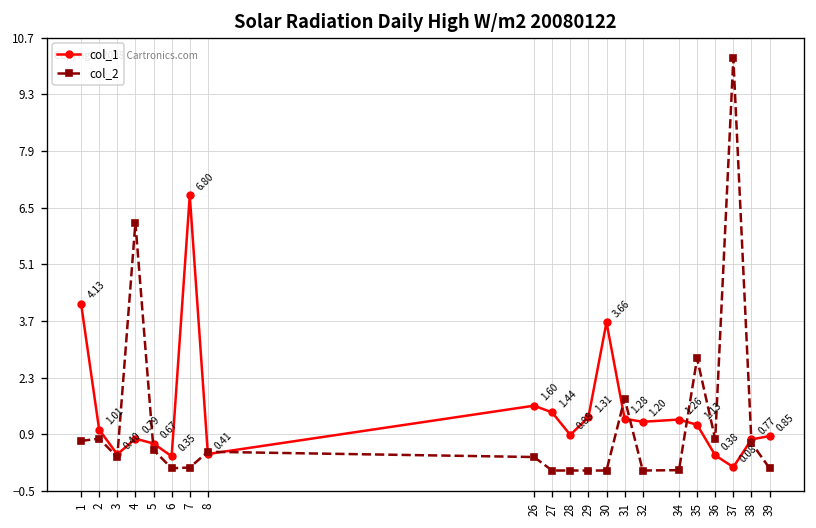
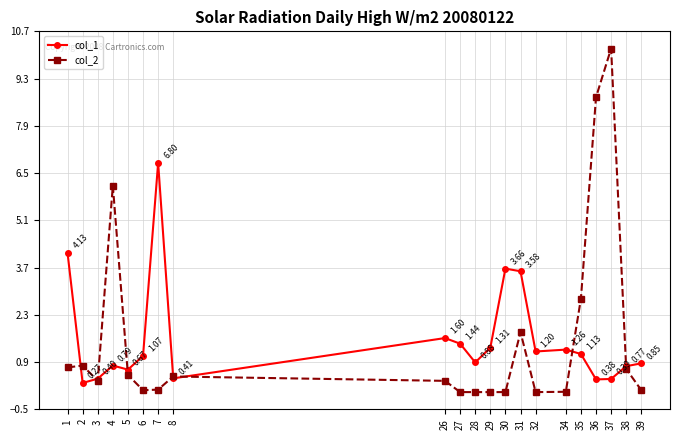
col_1, 2: 1.01 -> 0.27
col_1, 6: 0.35 -> 1.07
col_1, 31: 1.28 -> 3.58
col_2, 36: 0.8 -> 8.7
col_1, 37: 0.08 -> 0.39
